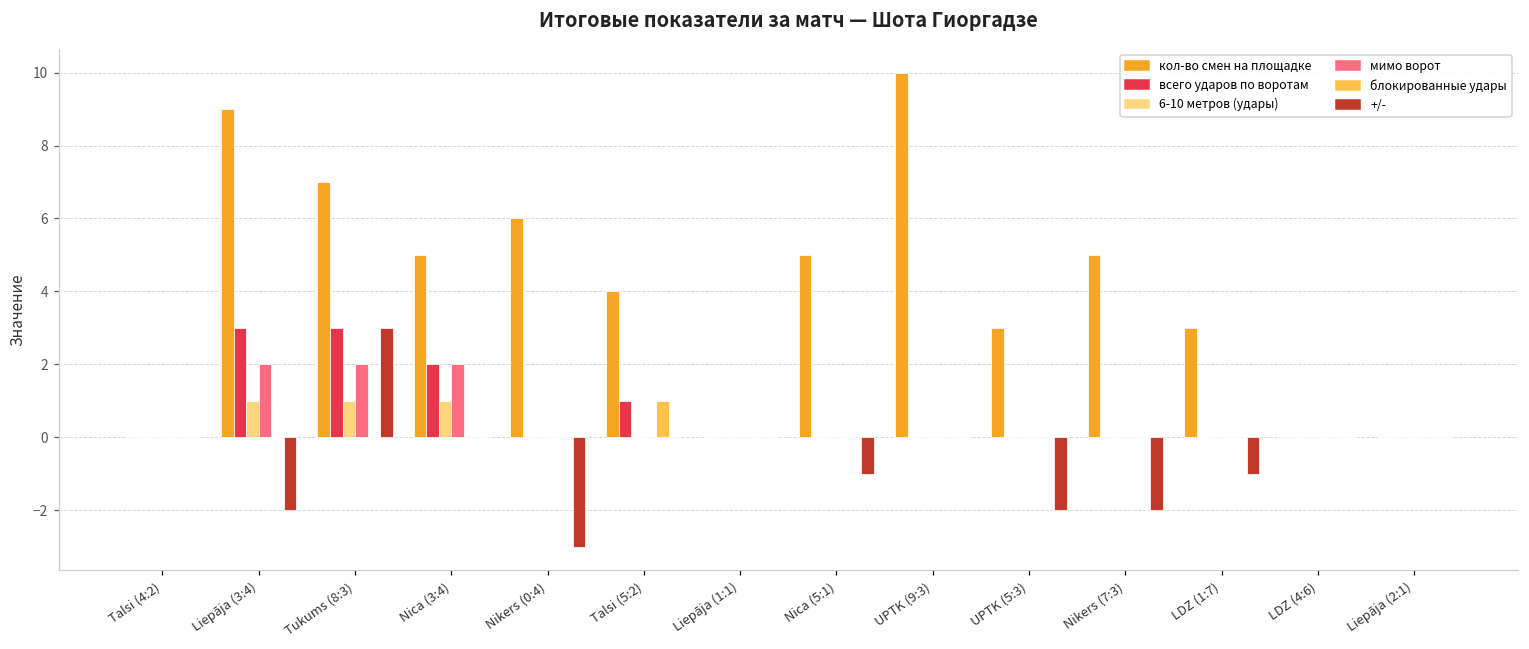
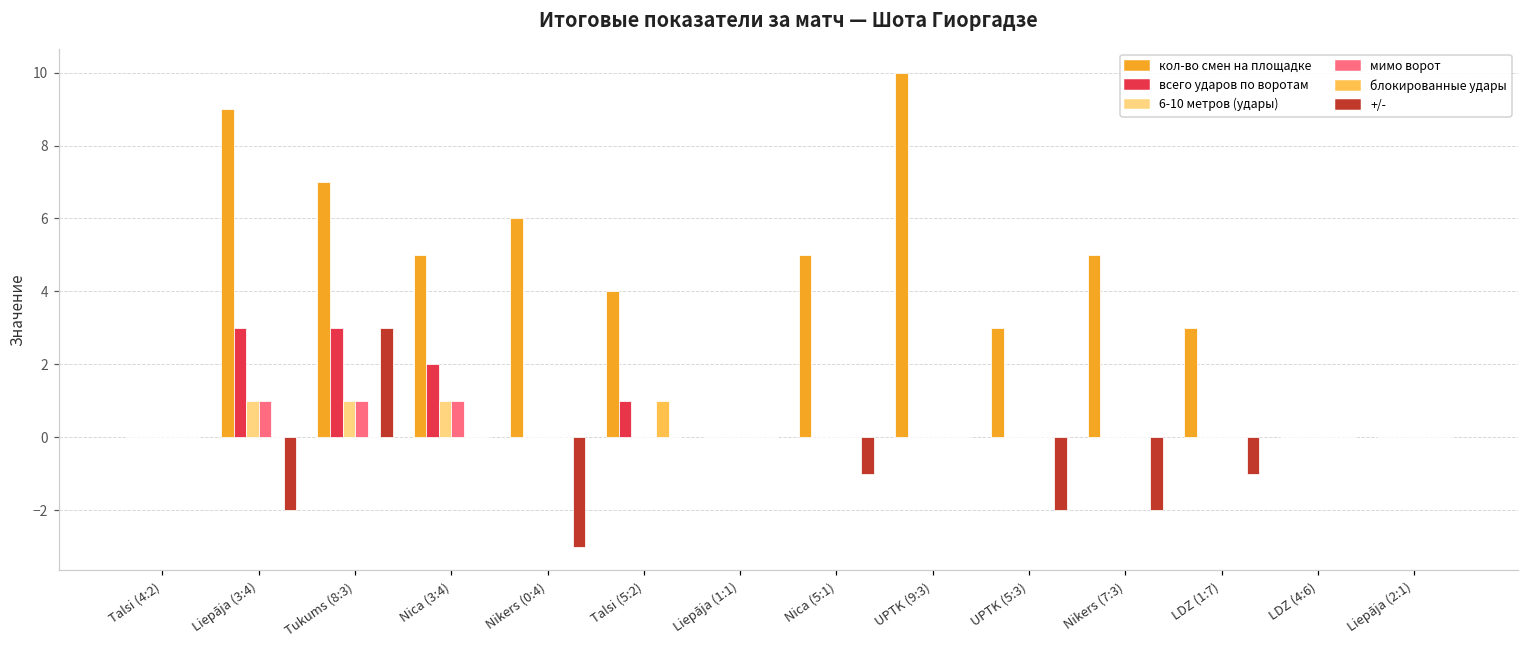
мимо ворот, Liepāja (3:4): 2 -> 1
мимо ворот, Tukums (8:3): 2 -> 1
мимо ворот, Nica (3:4): 2 -> 1
